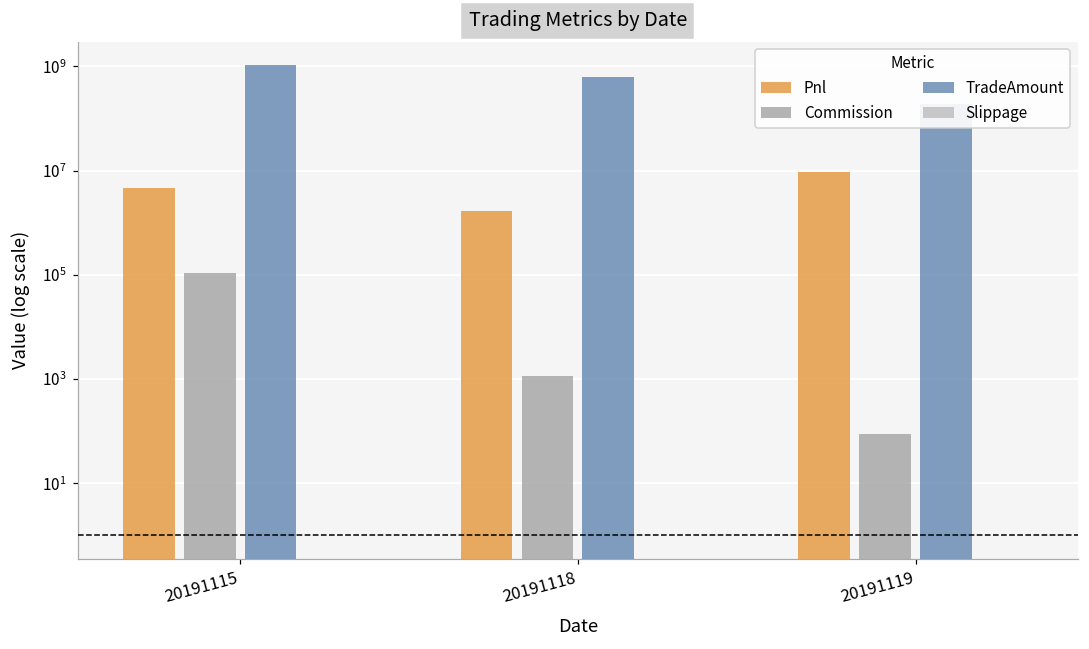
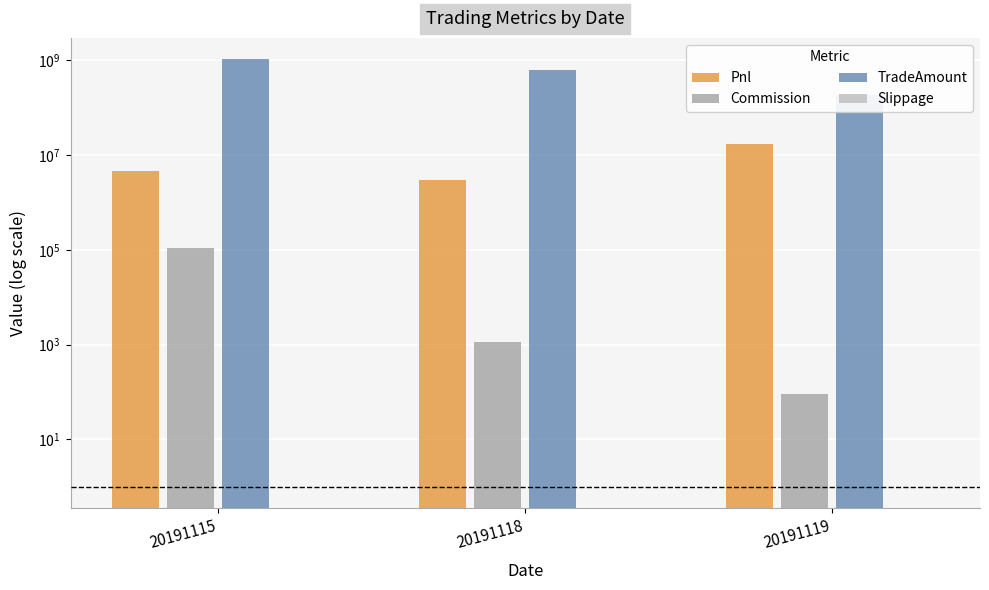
Pnl, 20191118: 1700000 -> 3000000
Pnl, 20191119: 9000000 -> 17000000
